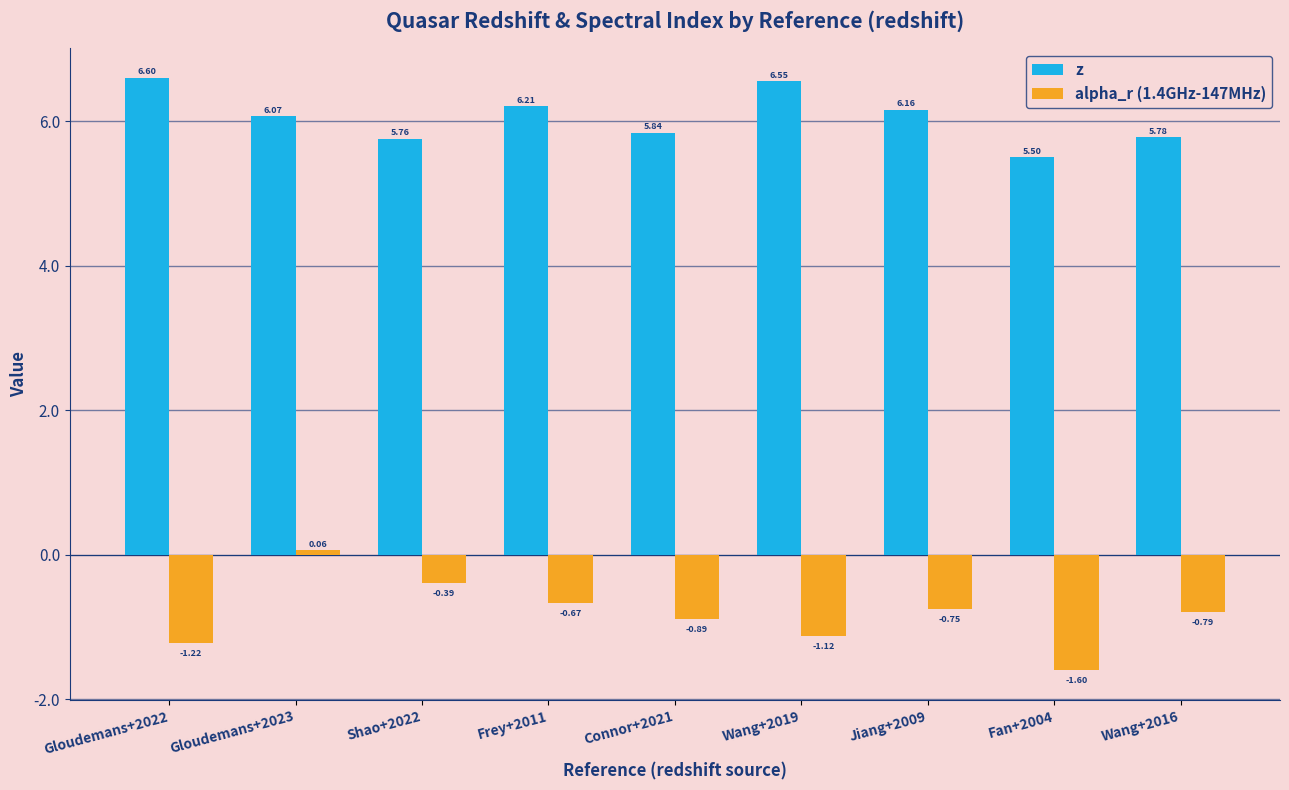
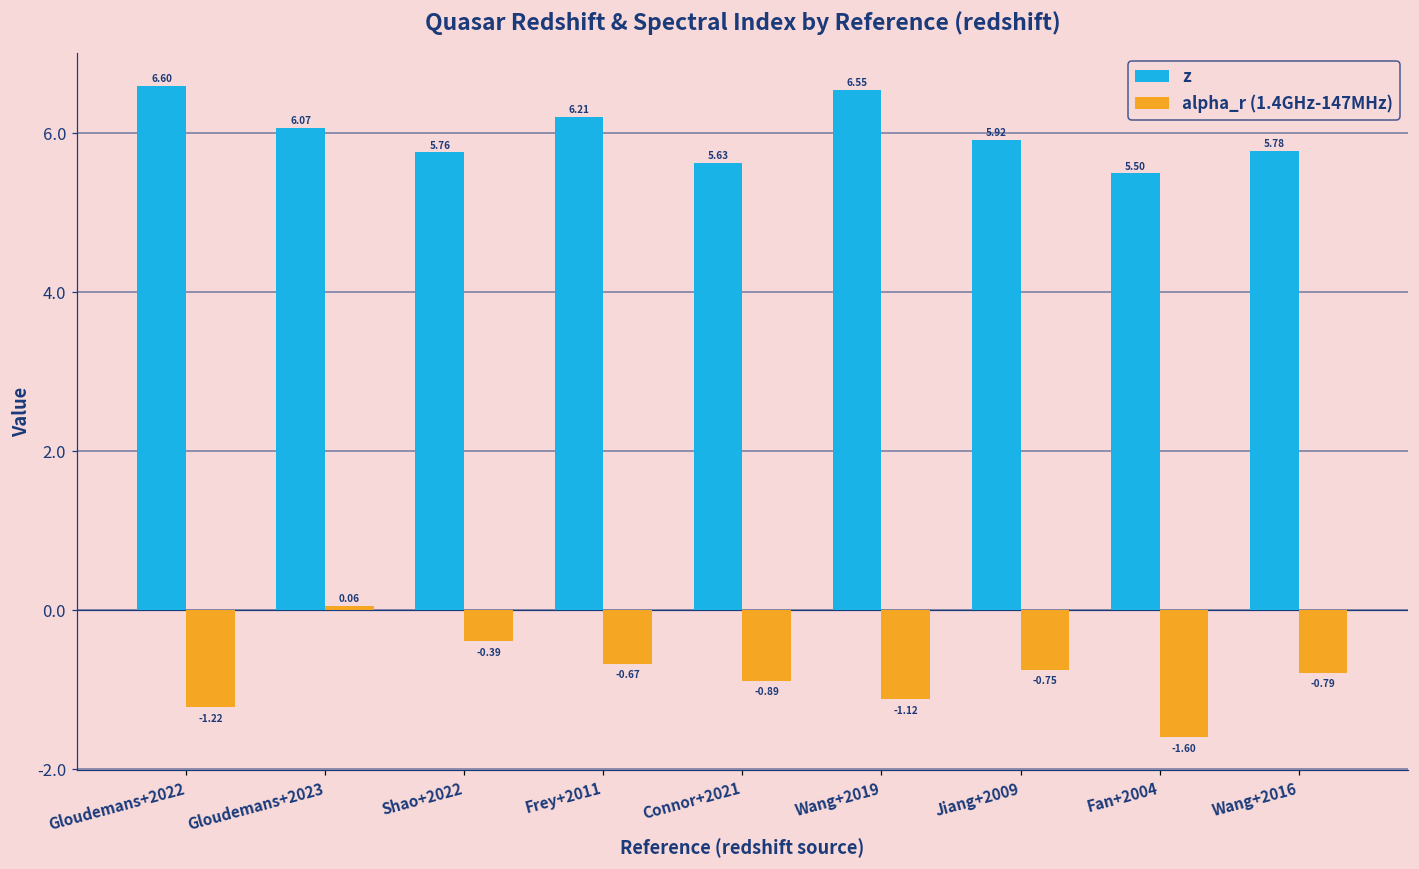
z, Connor+2021: 5.84 -> 5.63
z, Jiang+2009: 6.16 -> 5.92
